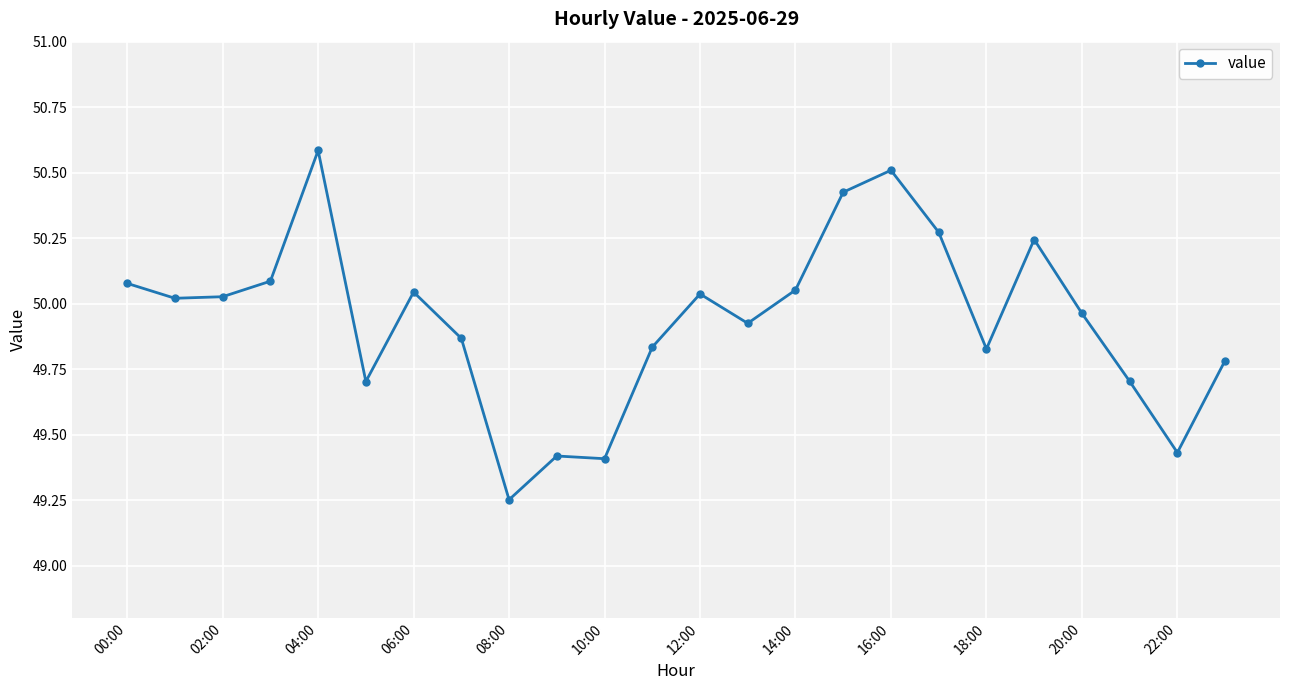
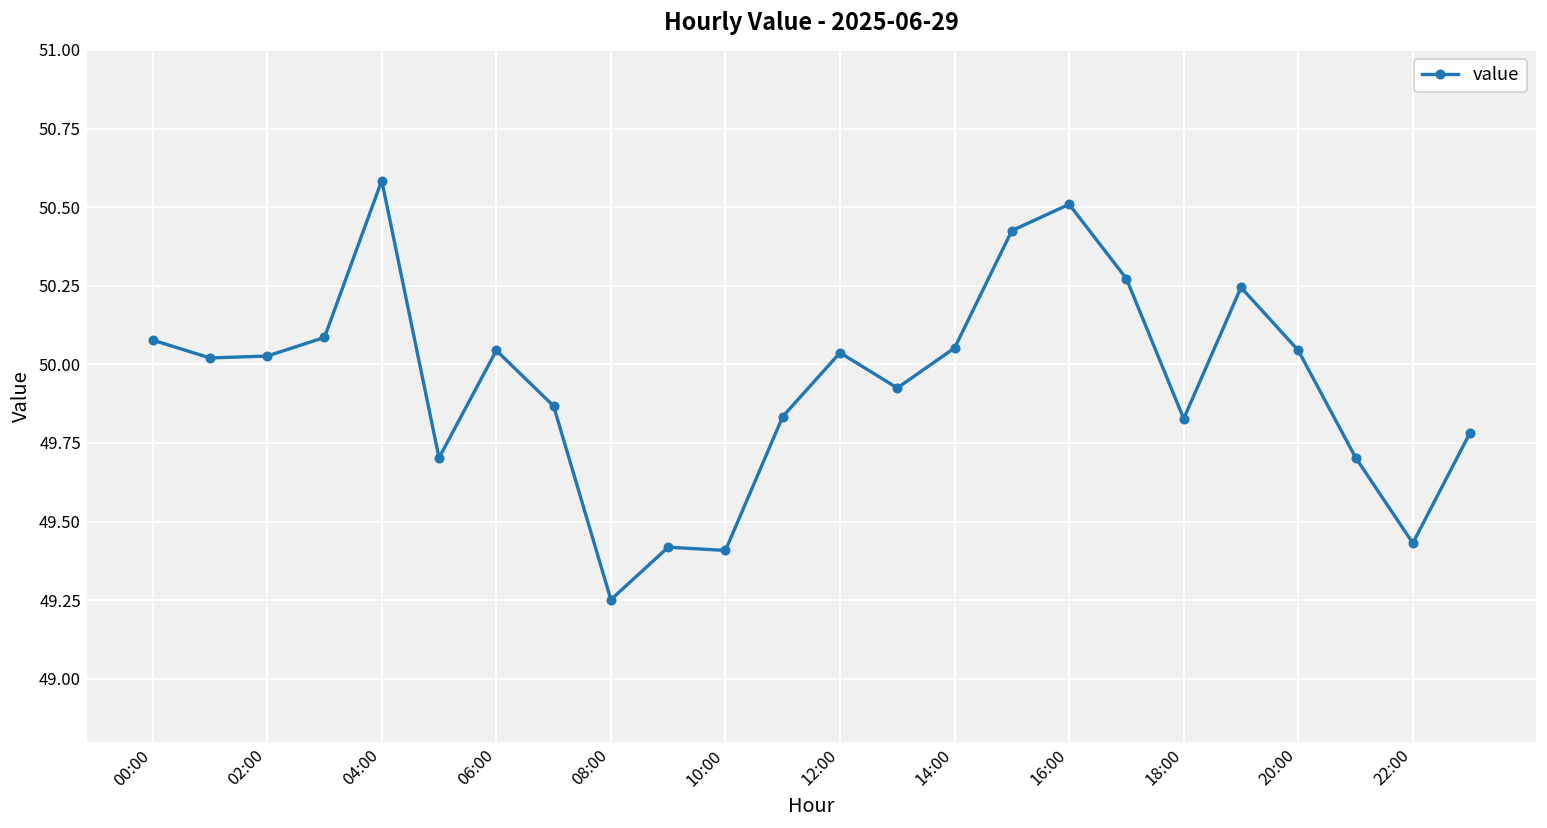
20:00: 49.96 -> 50.04
